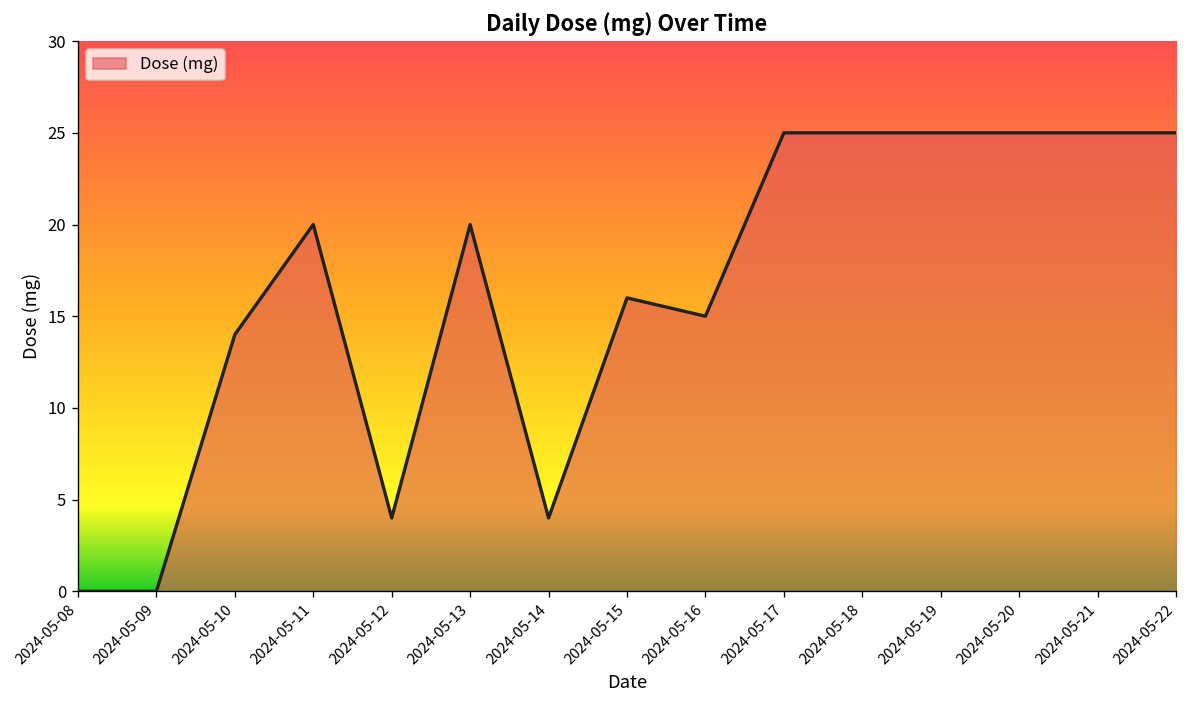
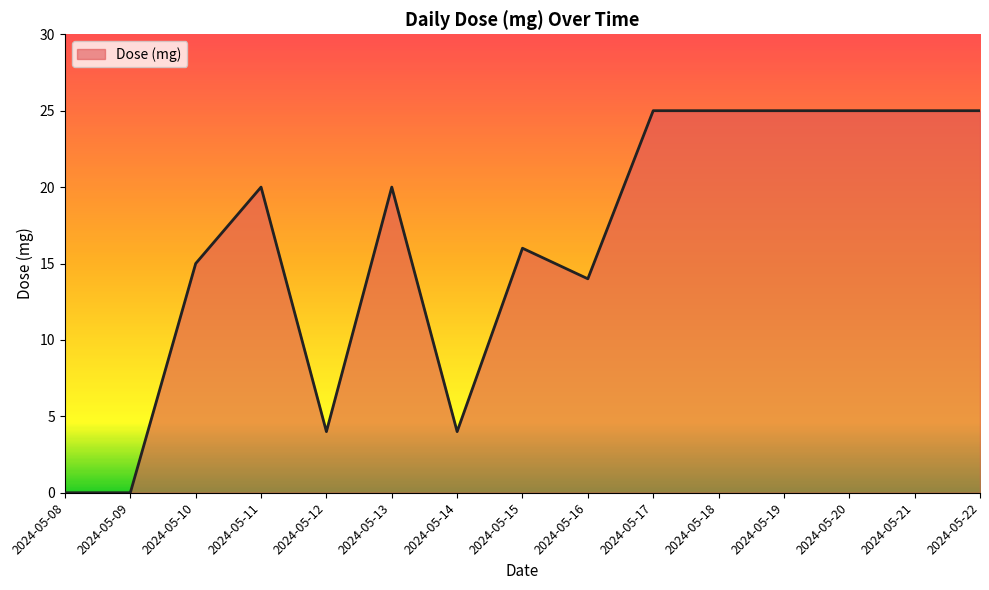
2024-05-10: 14 -> 15
2024-05-16: 15 -> 14
